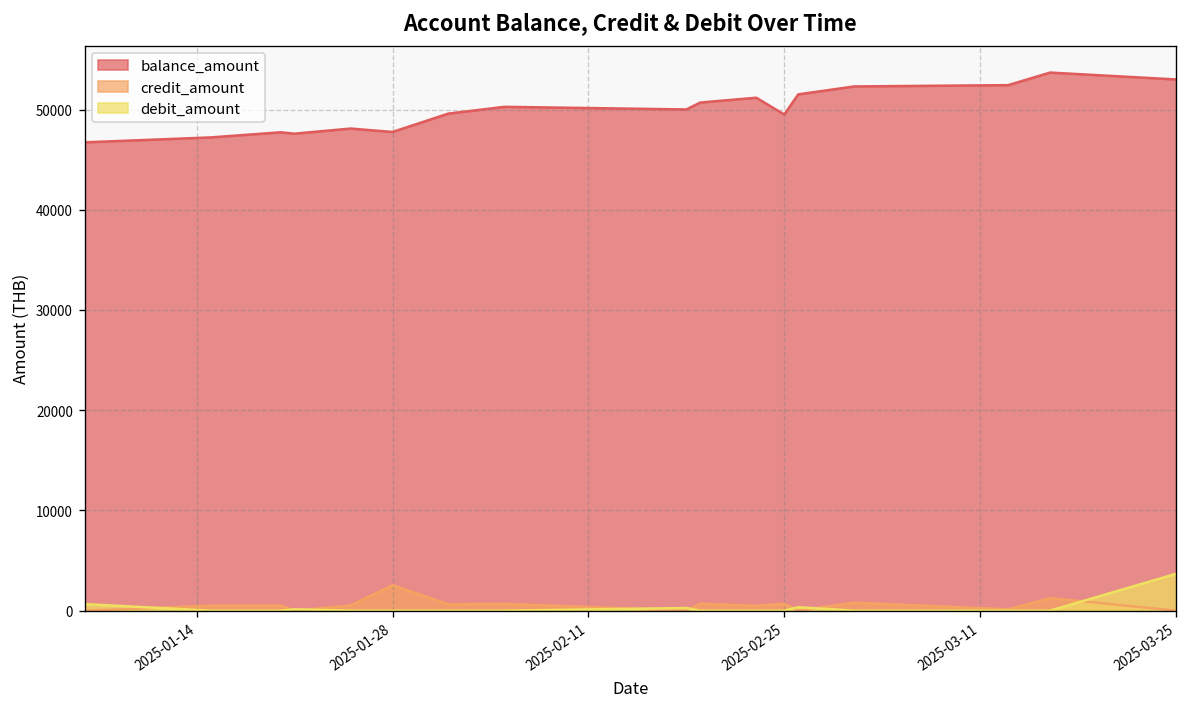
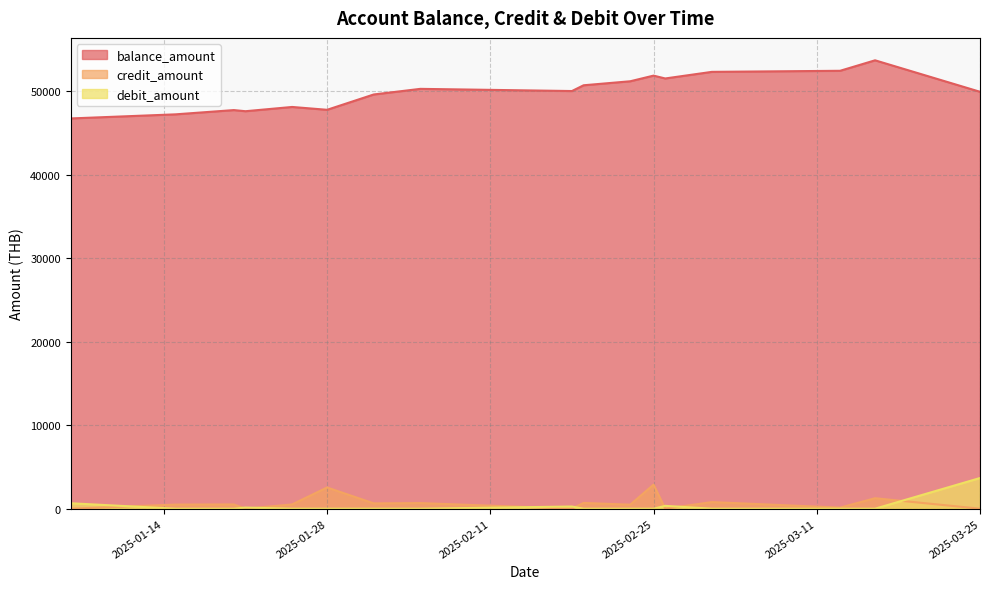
balance_amount, 2025-02-25: 50000 -> 52000
credit_amount, 2025-02-25: 1000 -> 3000
balance_amount, 2025-03-25: 53000 -> 50000
